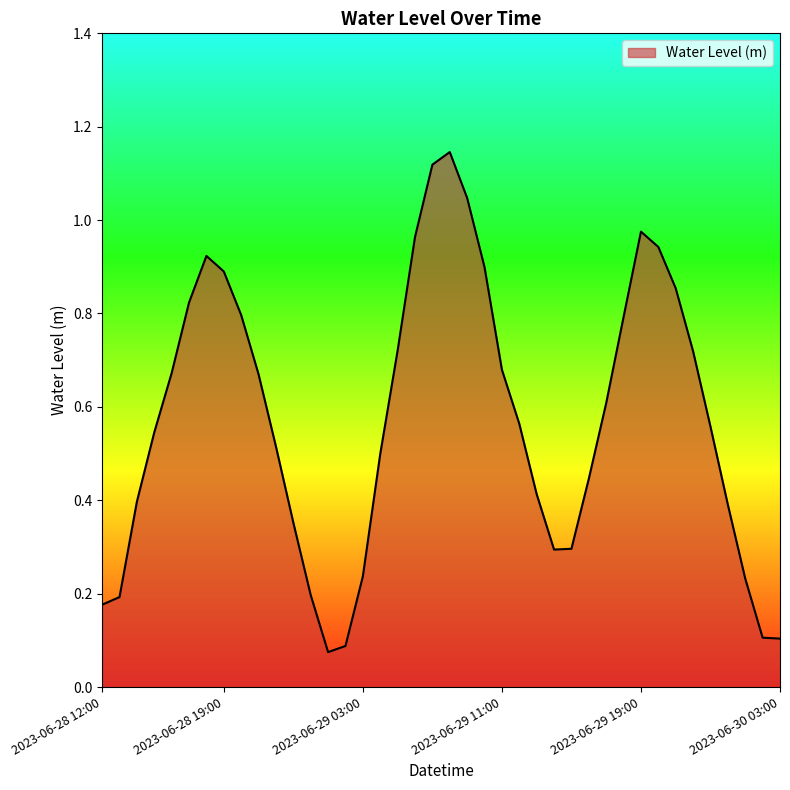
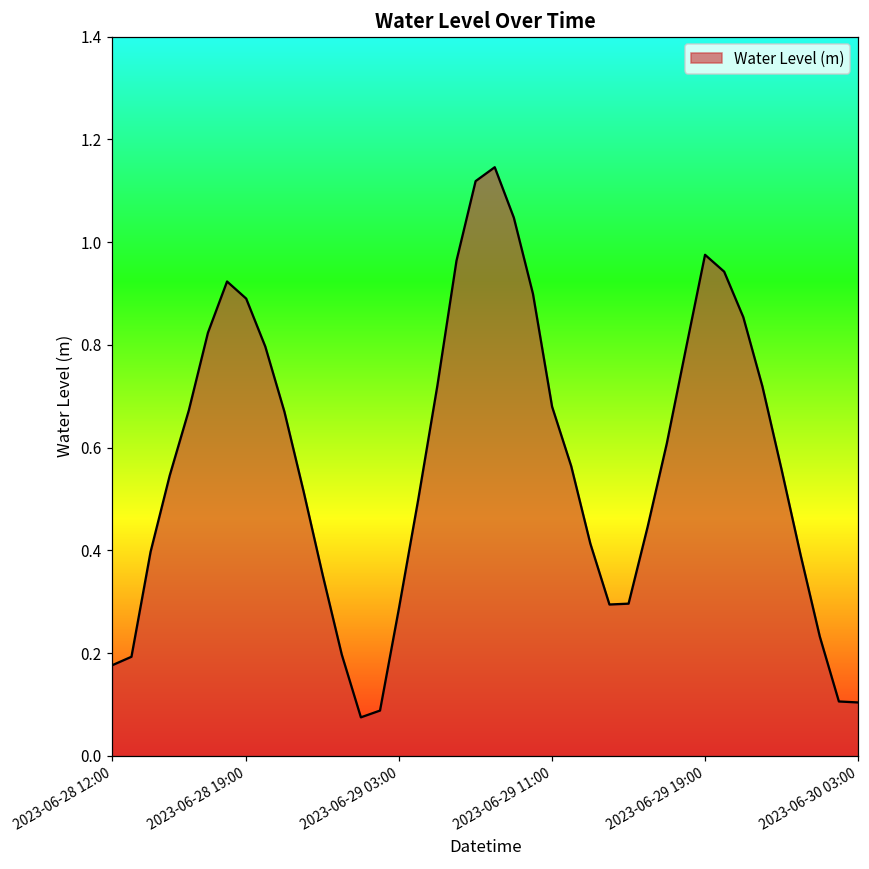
2023-06-29 03:00: 0.24 -> 0.29
